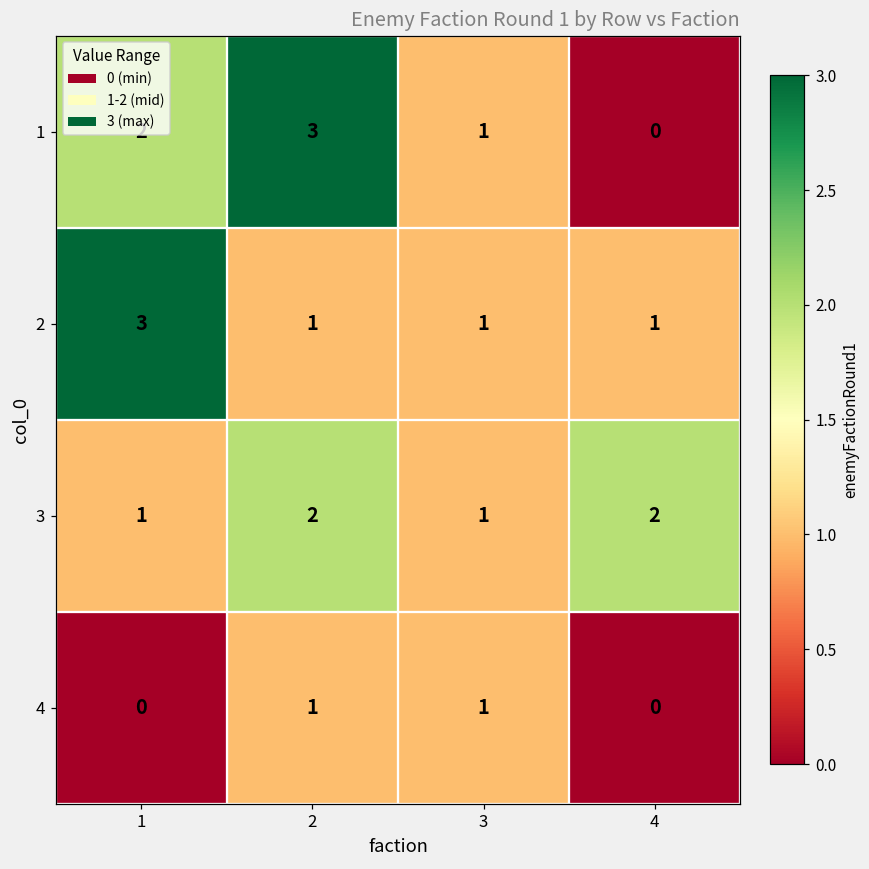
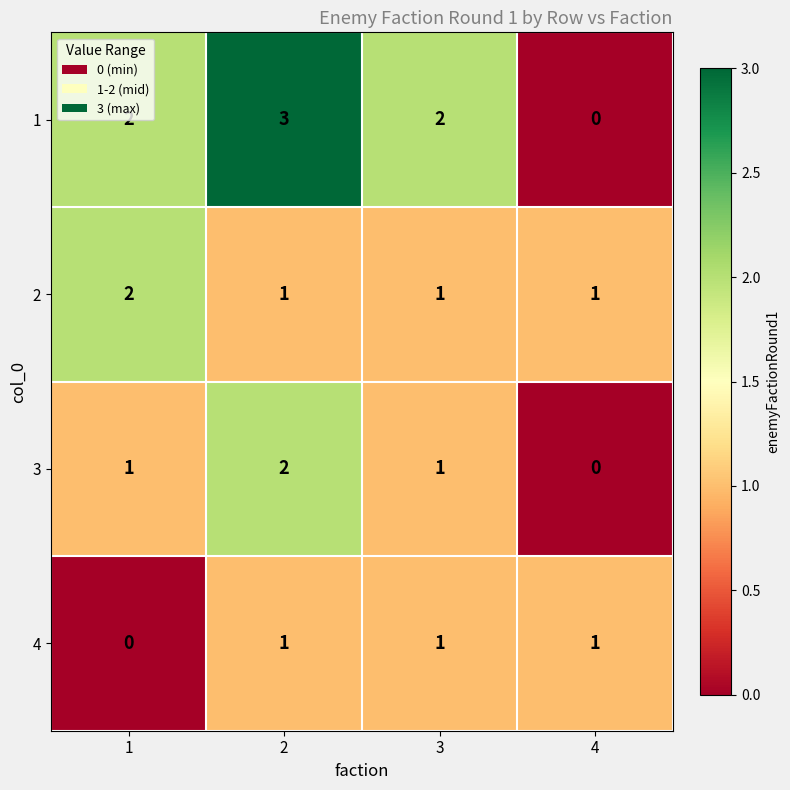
1, 3: 1 -> 2
2, 1: 3 -> 2
3, 4: 2 -> 0
4, 4: 0 -> 1
